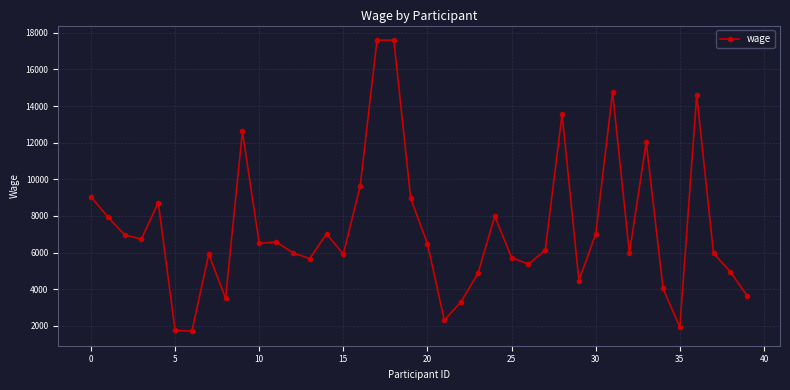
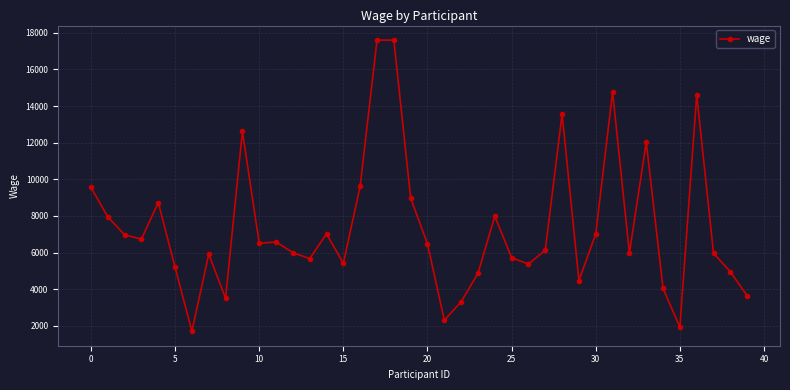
0: 9000 -> 9600
5: 1800 -> 5200
15: 5900 -> 5400
